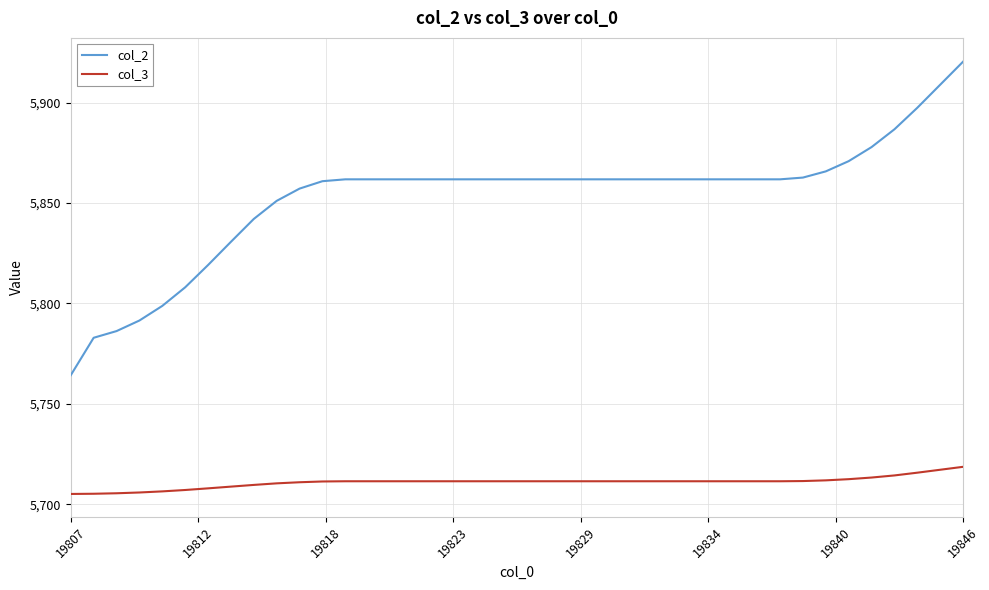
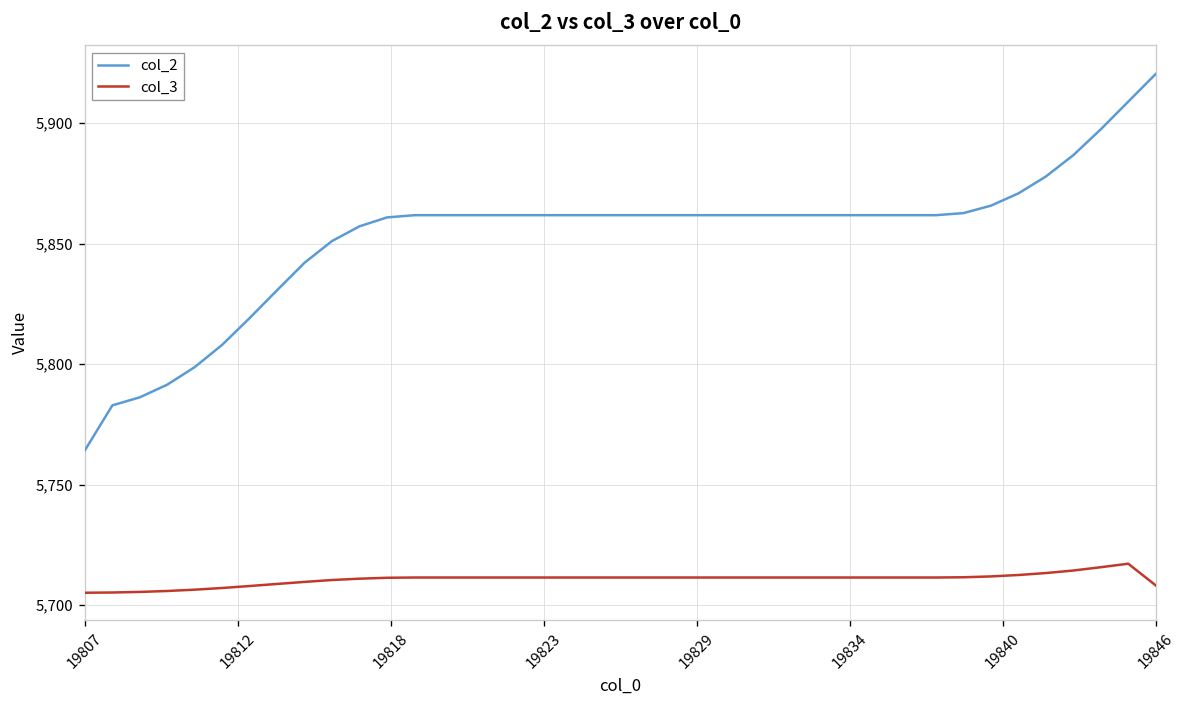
col_3, 19846: 5,719 -> 5,708
